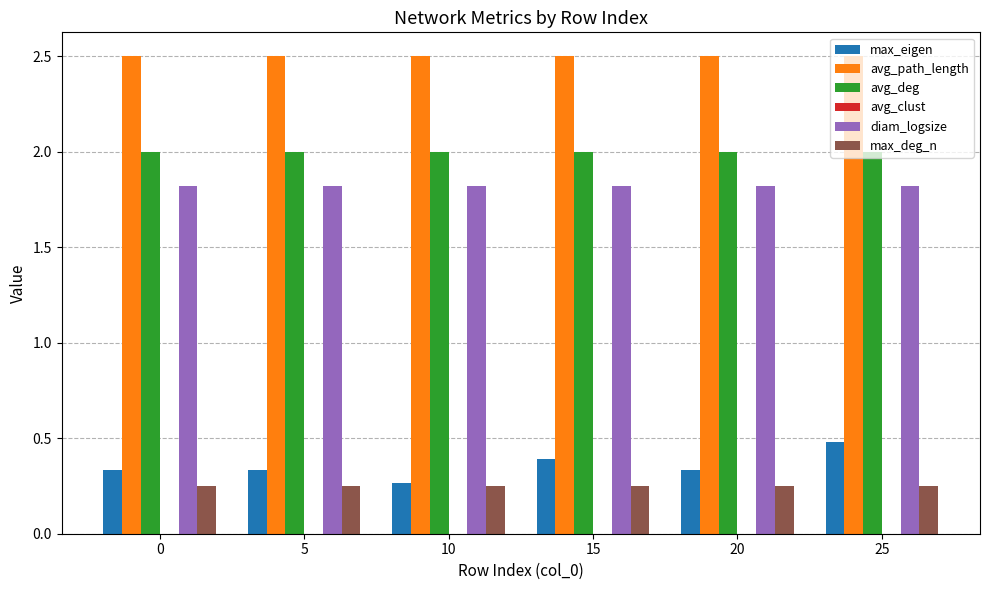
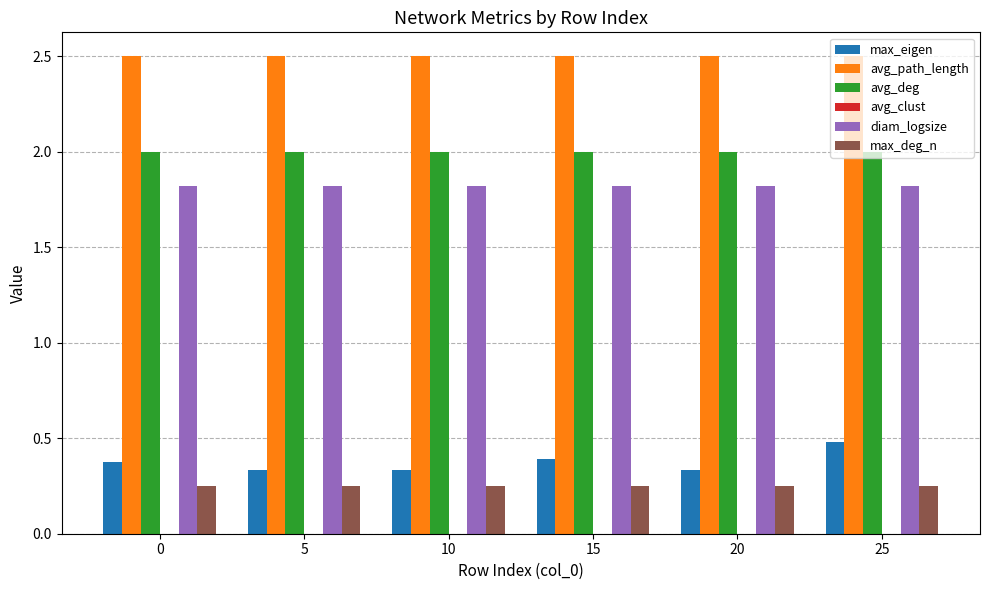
max_eigen, 0: 0.33 -> 0.38
max_eigen, 10: 0.27 -> 0.33
